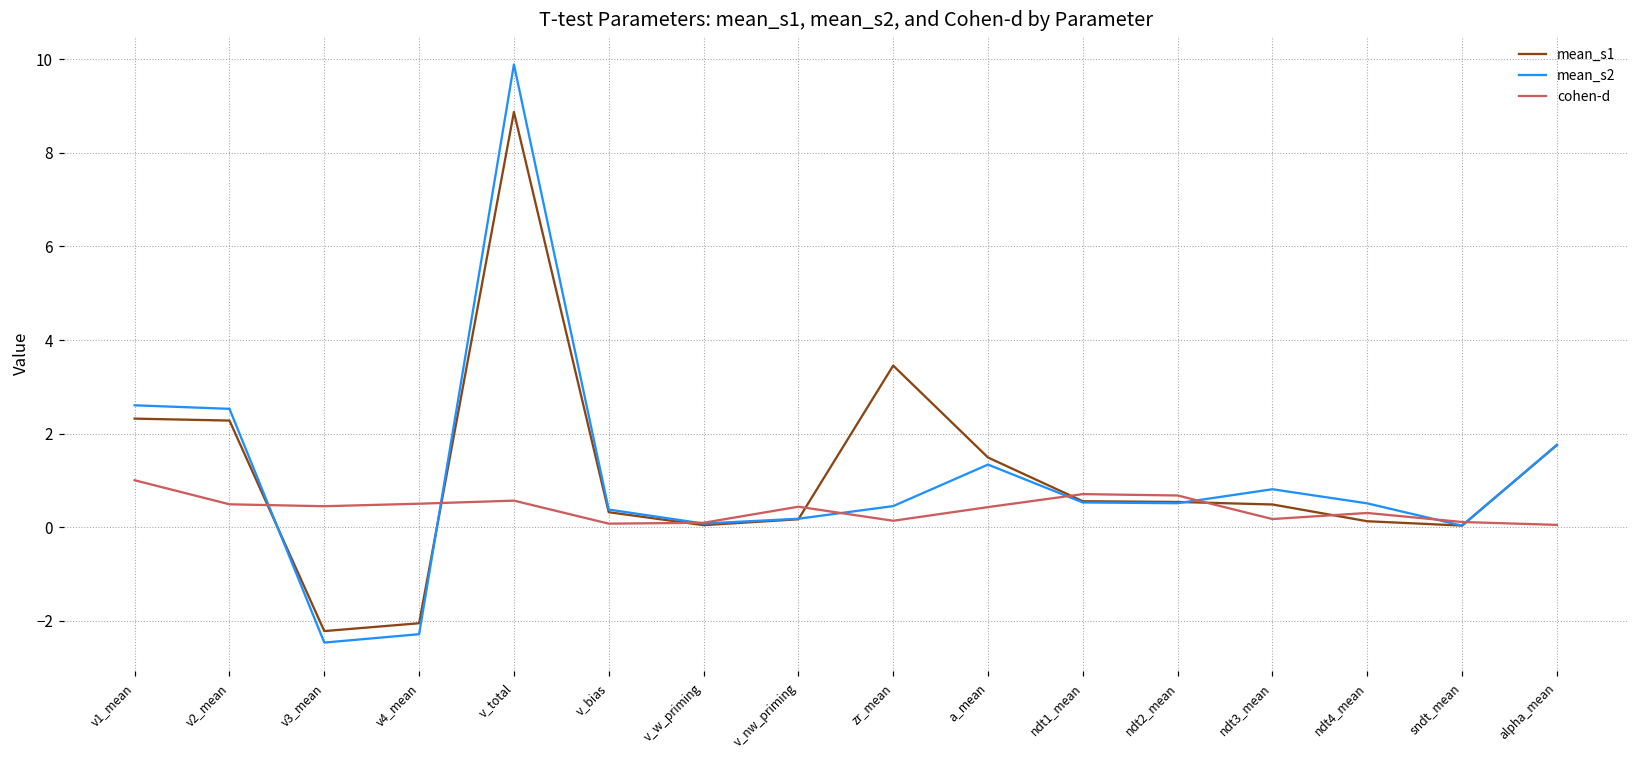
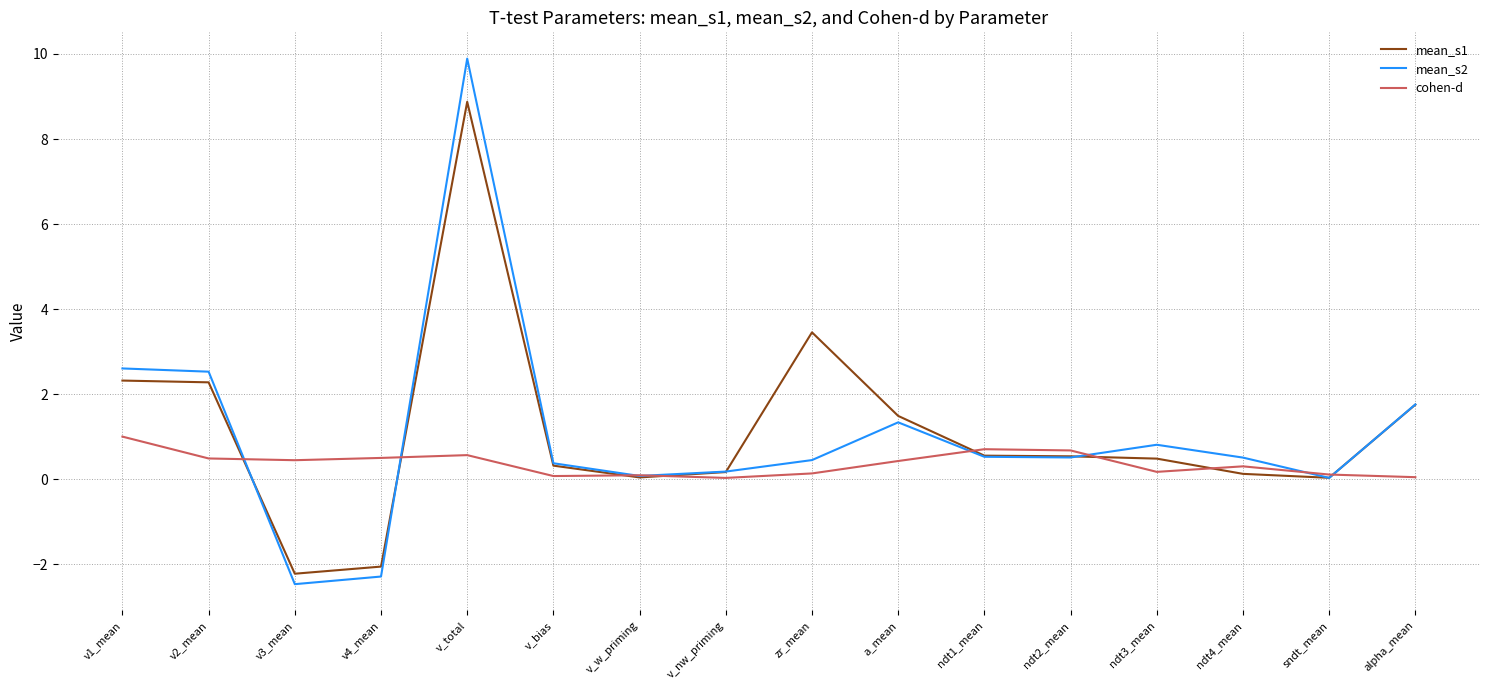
cohen-d, v_nw_priming: 0.4 -> 0.0
